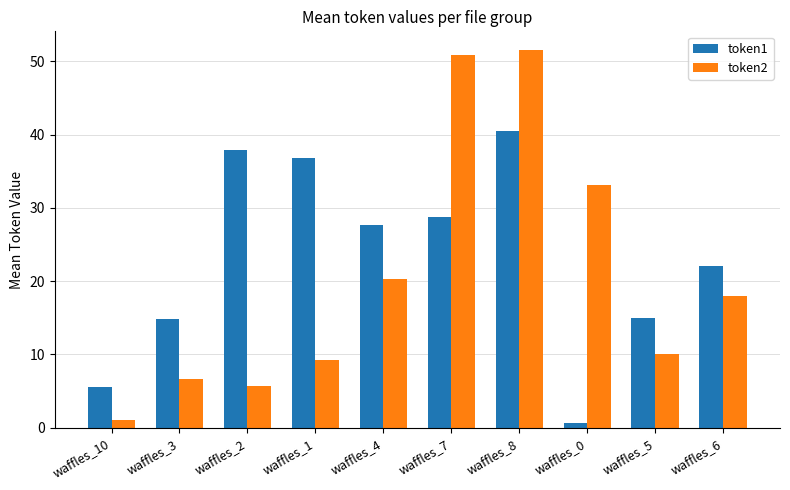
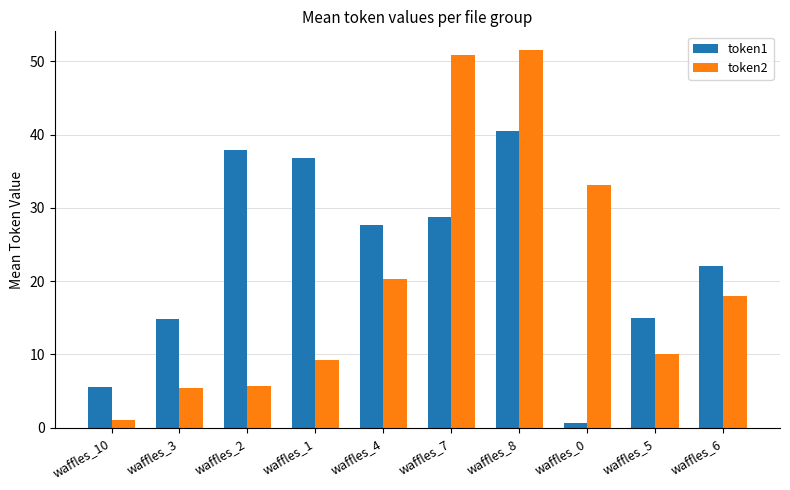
token2, waffles_3: 7 -> 5
